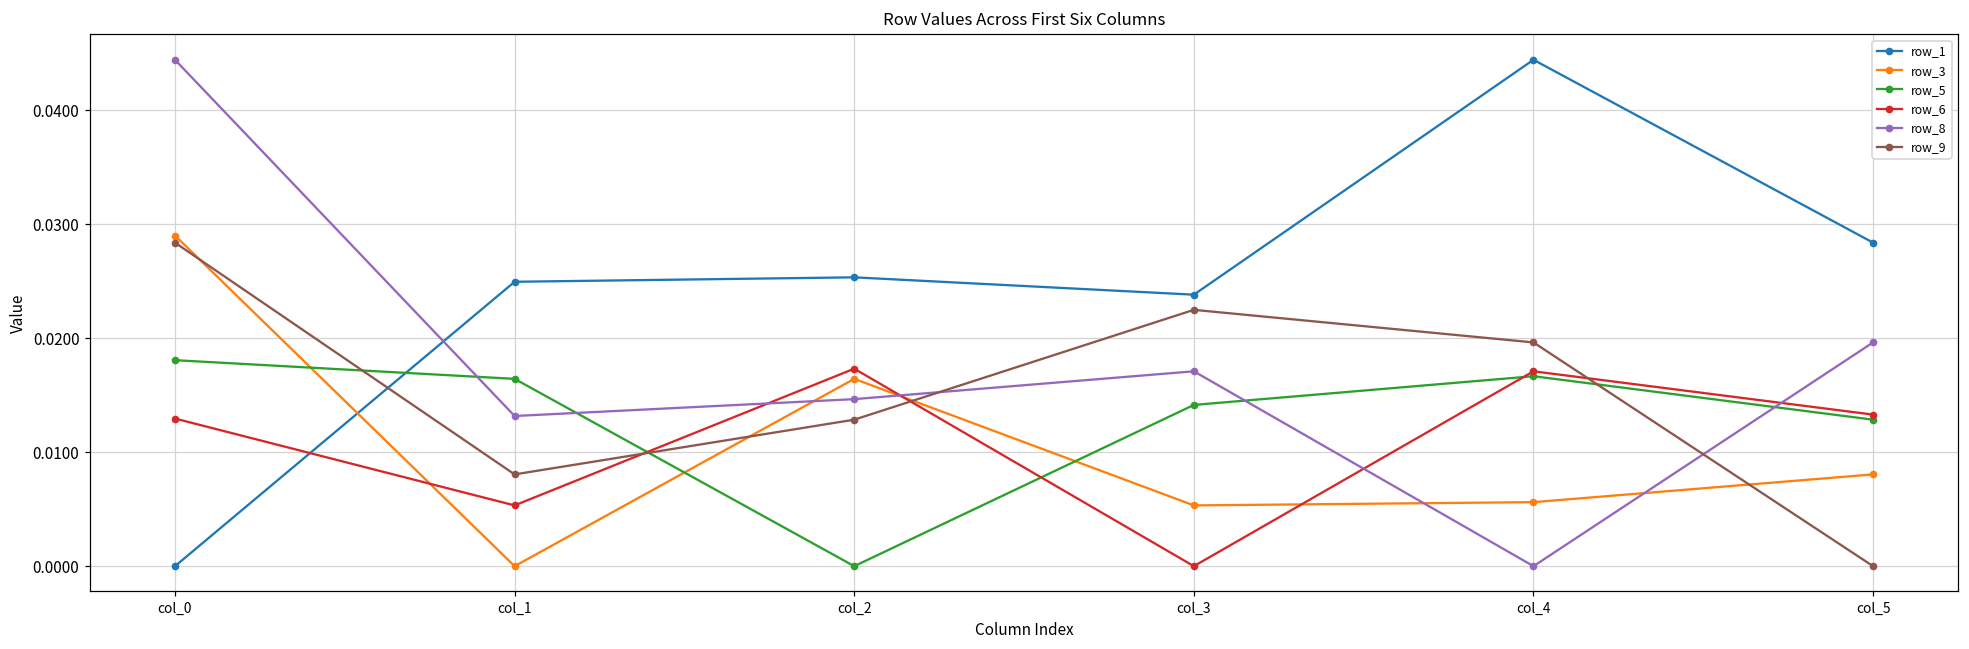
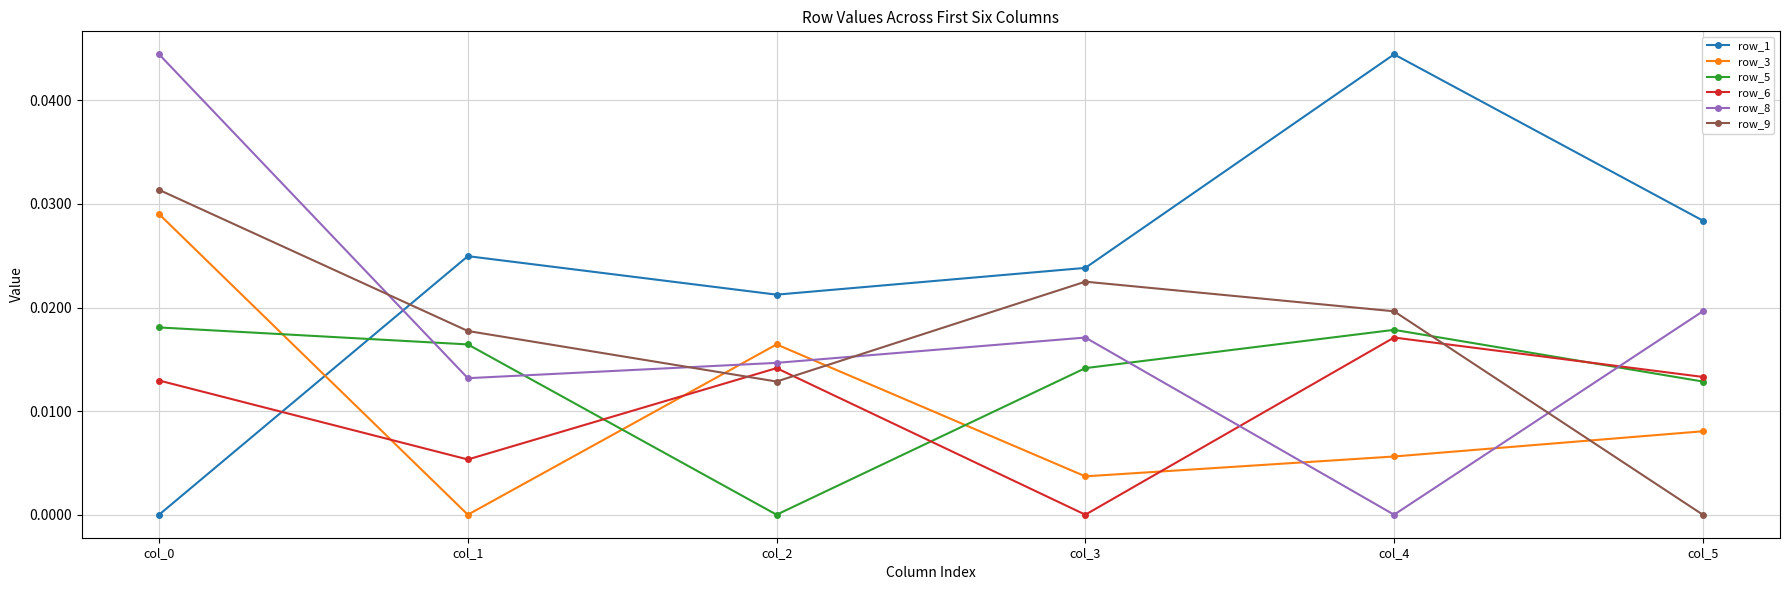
row_9, col_0: 0.0284 -> 0.0314
row_9, col_1: 0.0081 -> 0.0177
row_1, col_2: 0.0254 -> 0.0212
row_6, col_2: 0.0173 -> 0.0142
row_3, col_3: 0.0053 -> 0.0037
row_5, col_4: 0.0167 -> 0.0178
